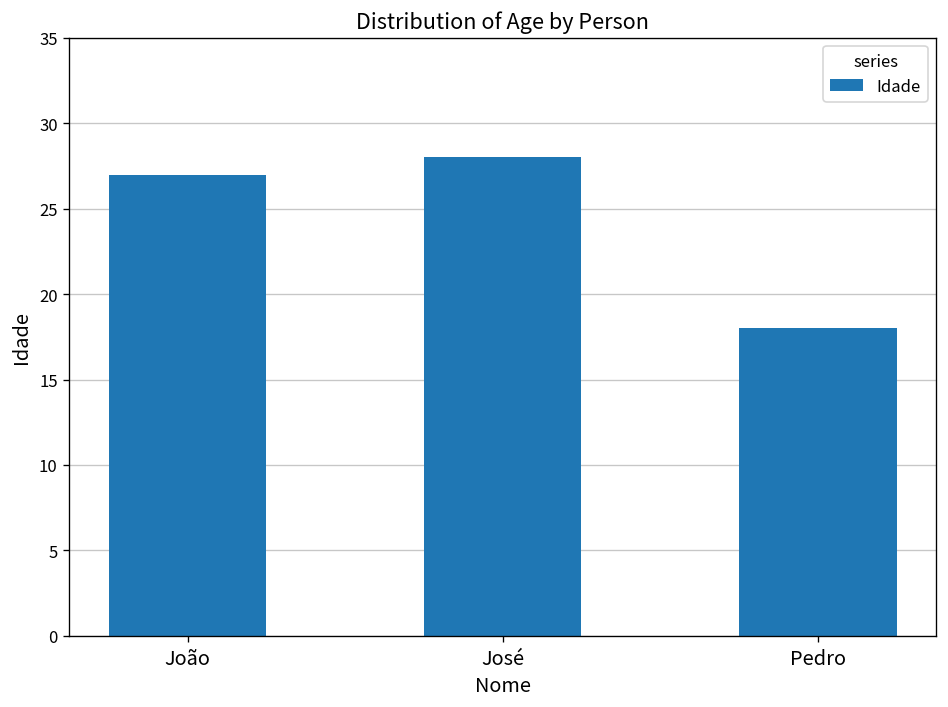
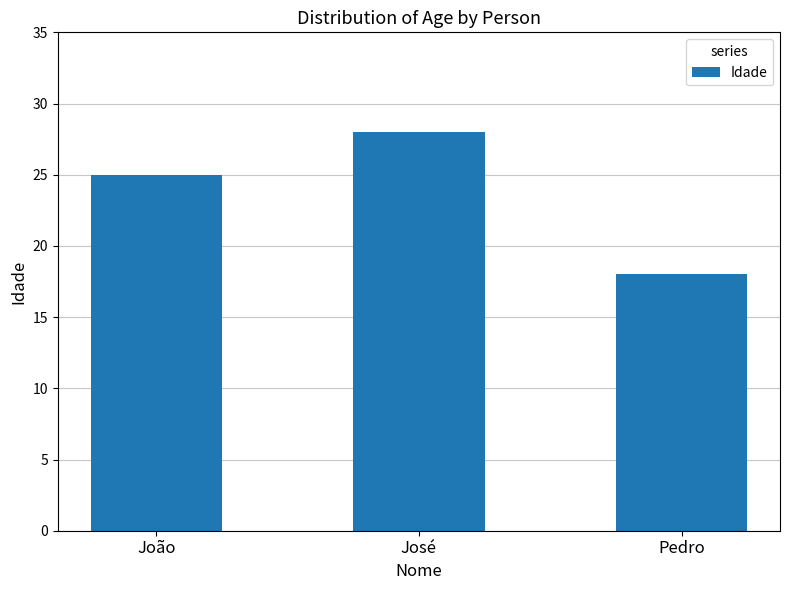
João: 27 -> 25
